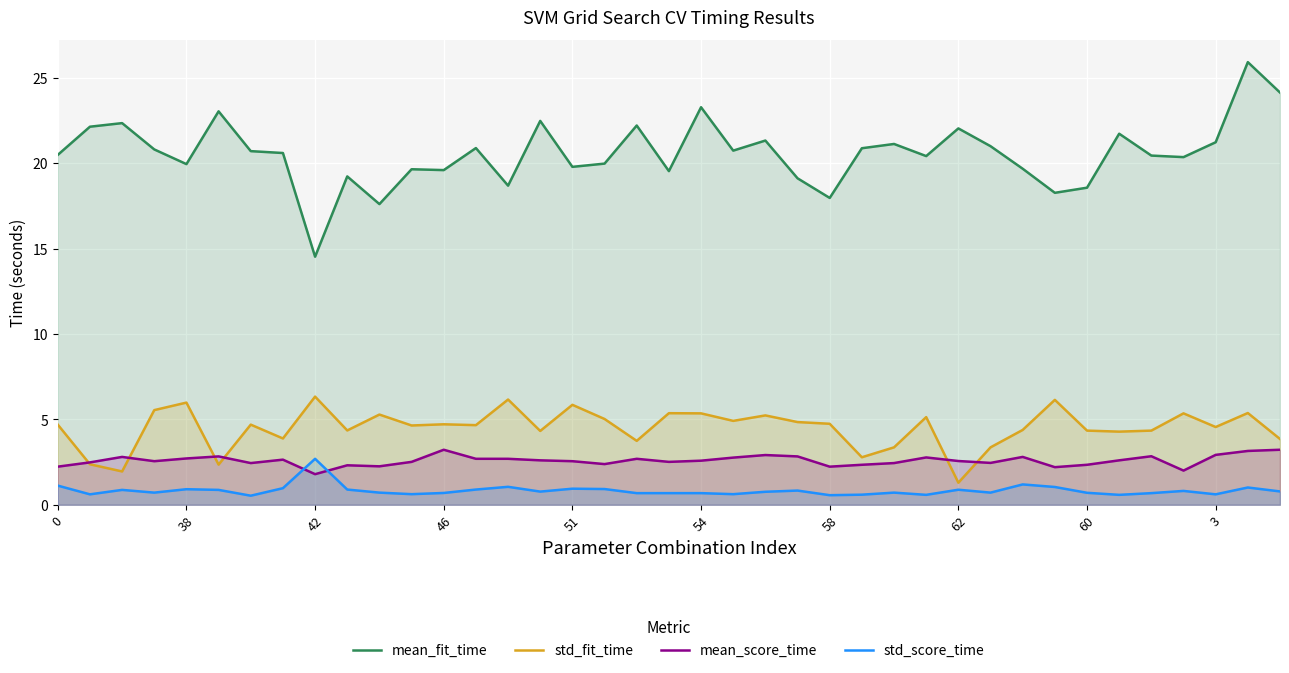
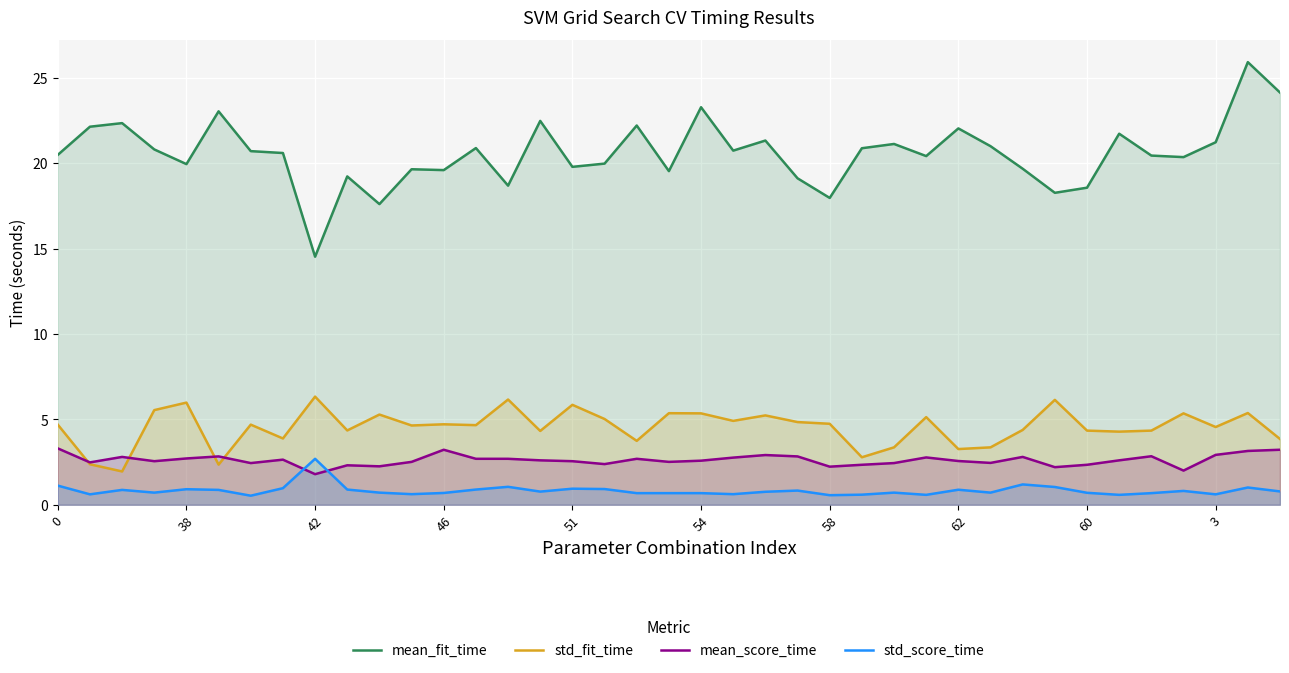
mean_score_time, 0: 2.2 -> 3.3
std_fit_time, 62: 1.3 -> 3.3
